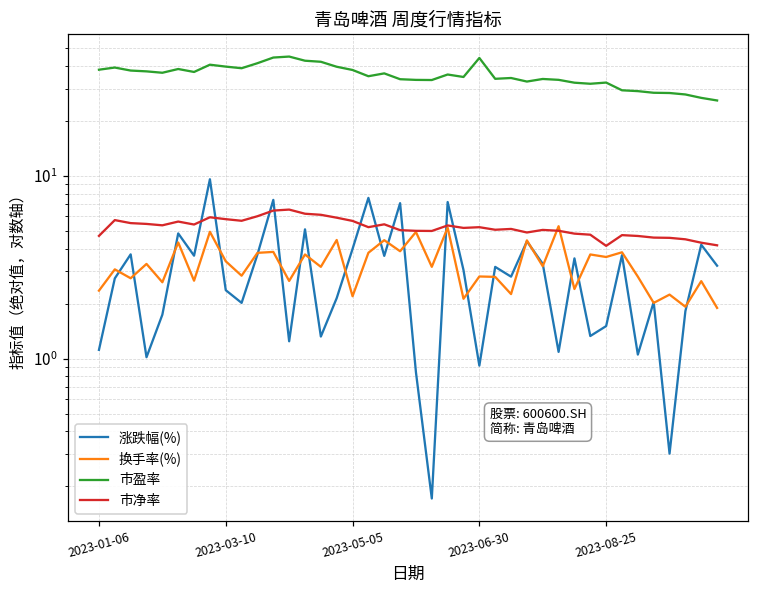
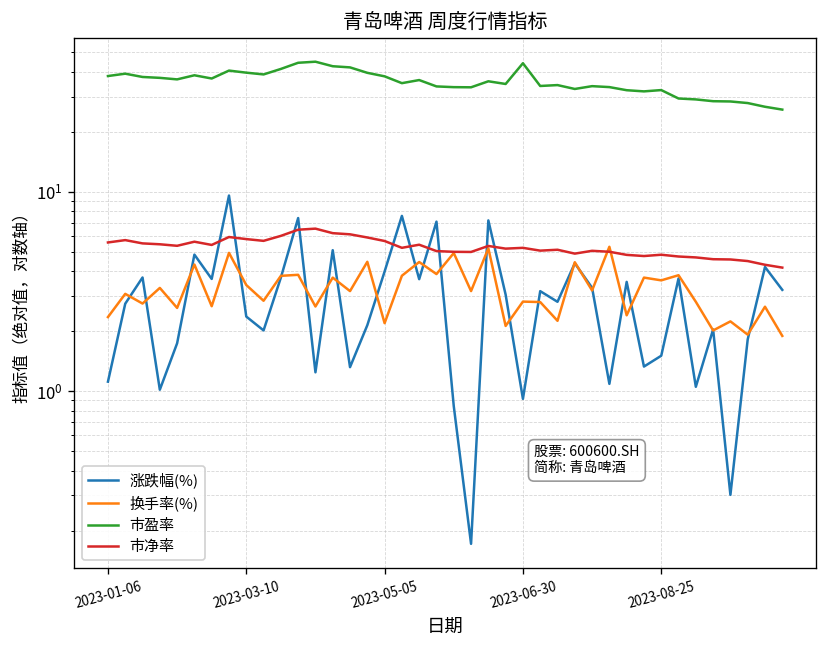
市净率, 2023-01-06: 4.7 -> 5.6
市净率, 2023-08-25: 4.1 -> 4.8
